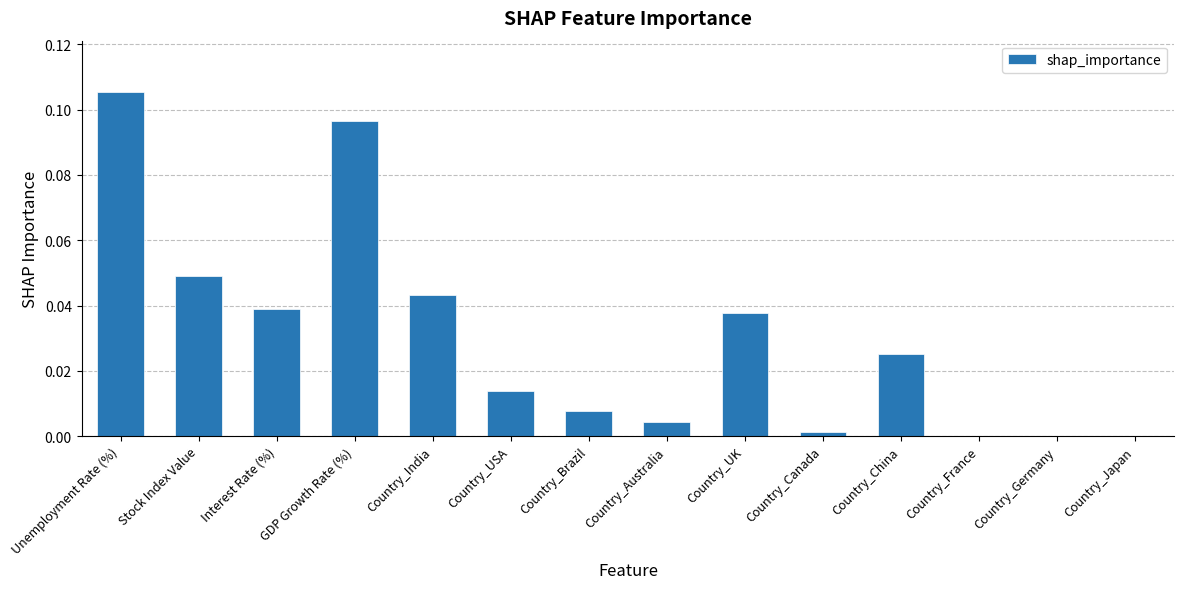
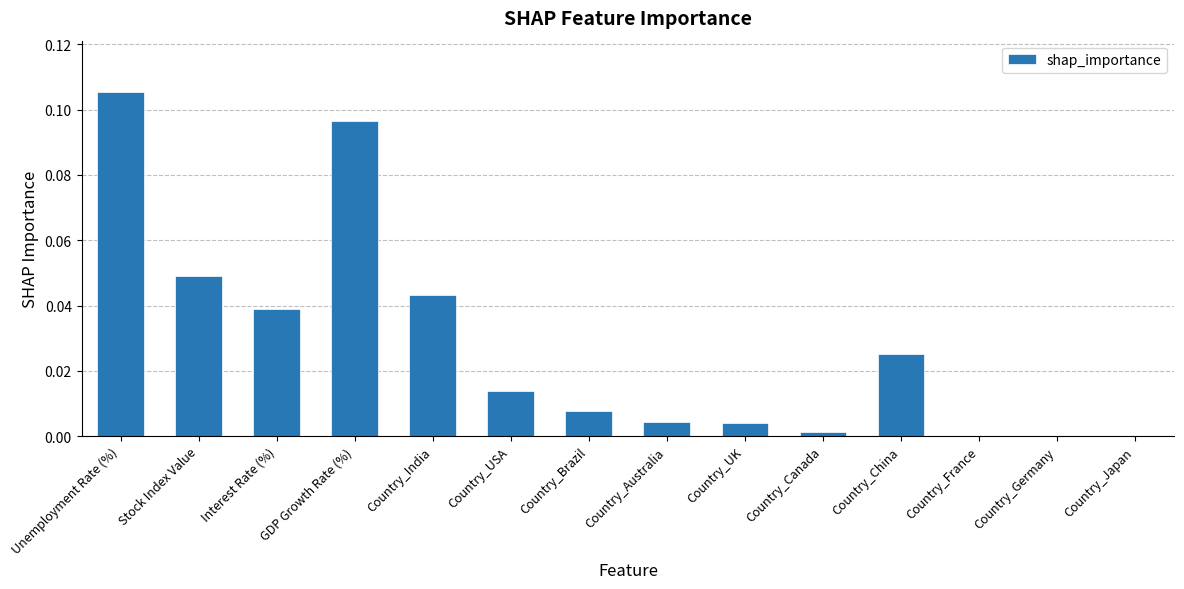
Country_UK: 0.038 -> 0.004
